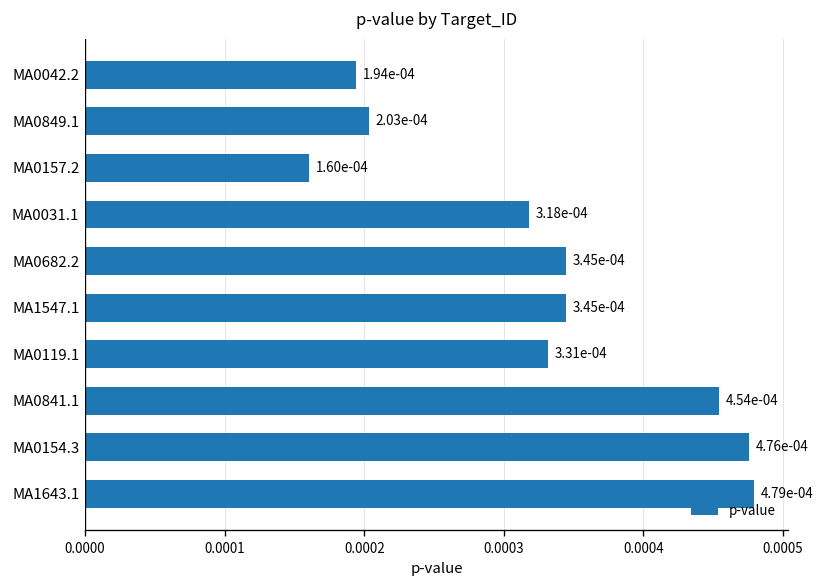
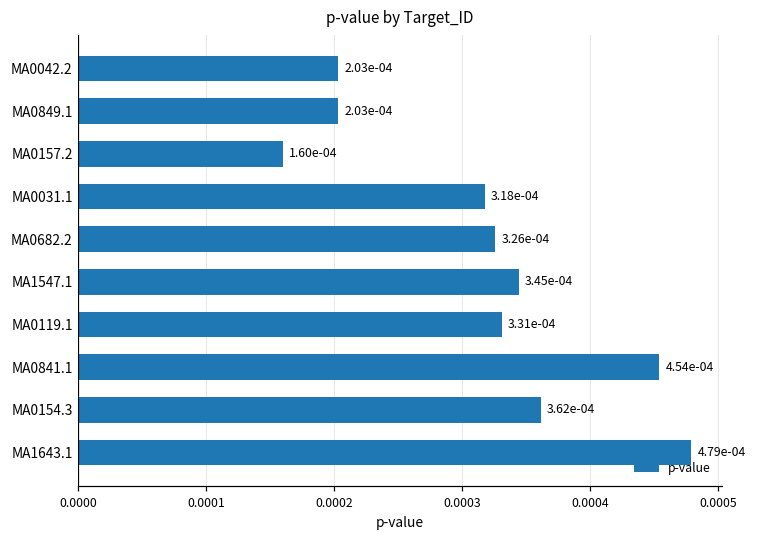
MA0042.2: 1.94e-04 -> 2.03e-04
MA0682.2: 3.45e-04 -> 3.26e-04
MA0154.3: 4.76e-04 -> 3.62e-04
